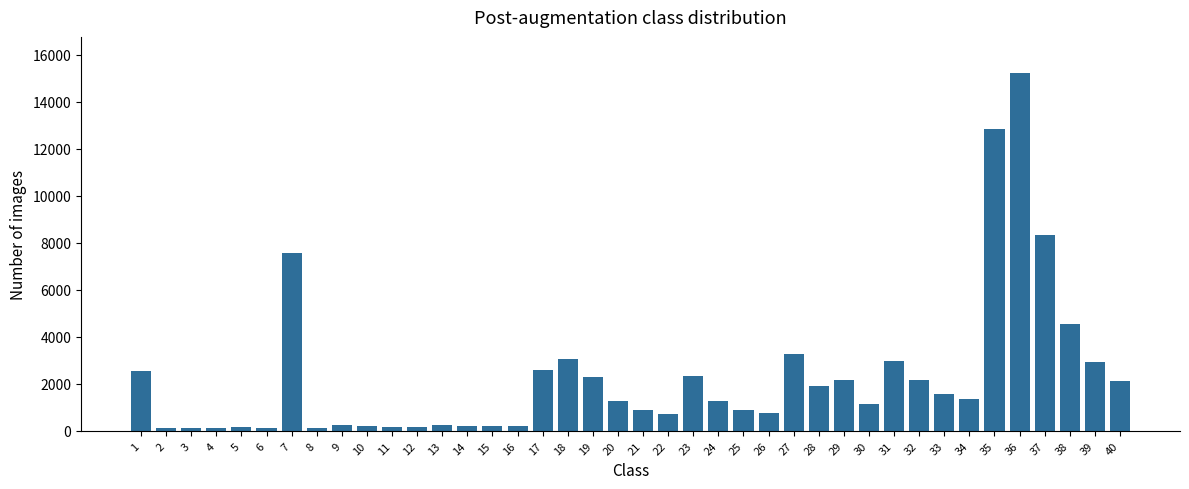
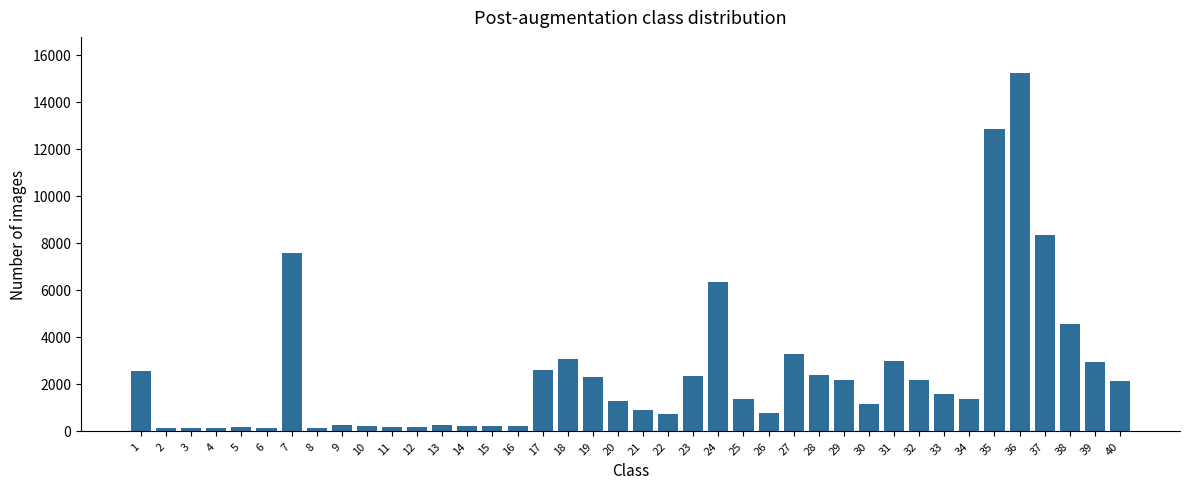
24: 1300 -> 6300
25: 900 -> 1400
28: 1900 -> 2400
